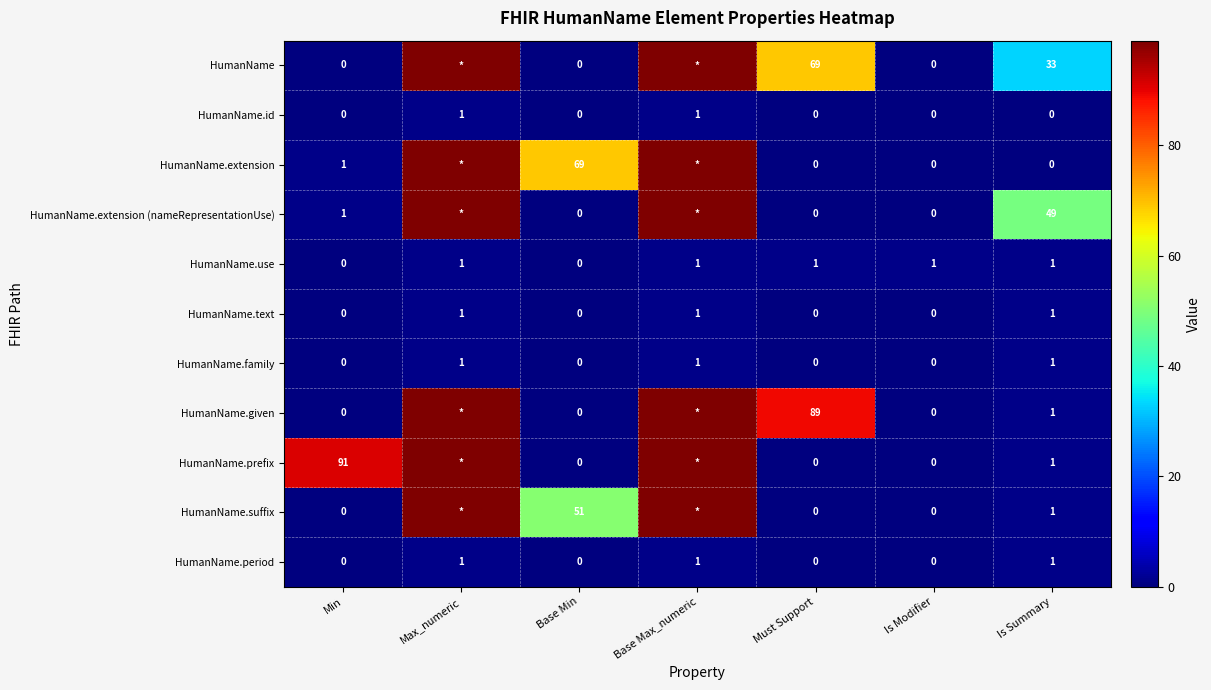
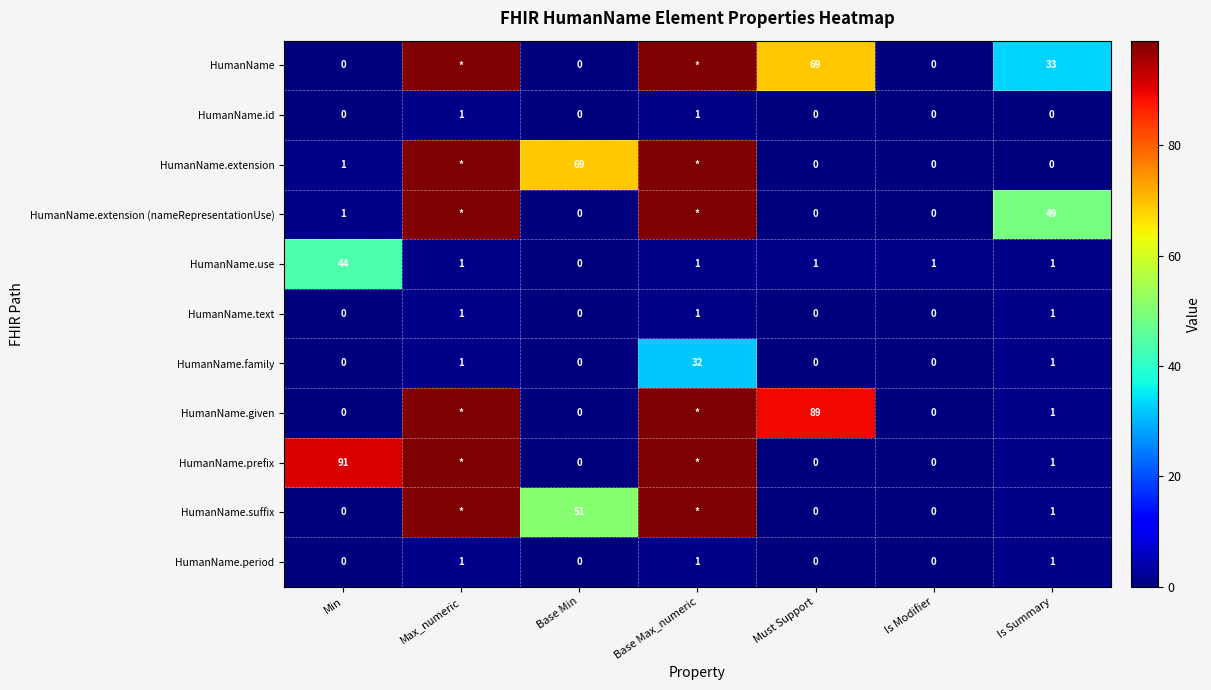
HumanName.use, Min: 0 -> 44
HumanName.family, Base Max_numeric: 1 -> 32
